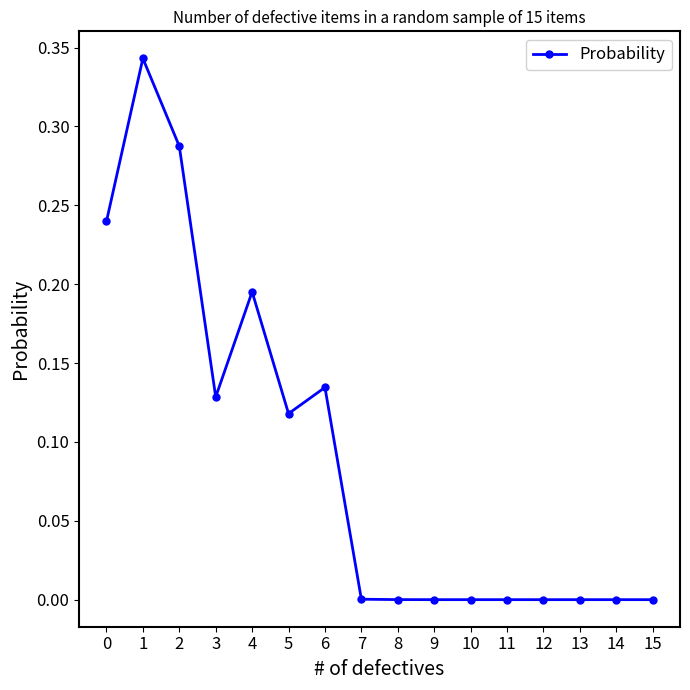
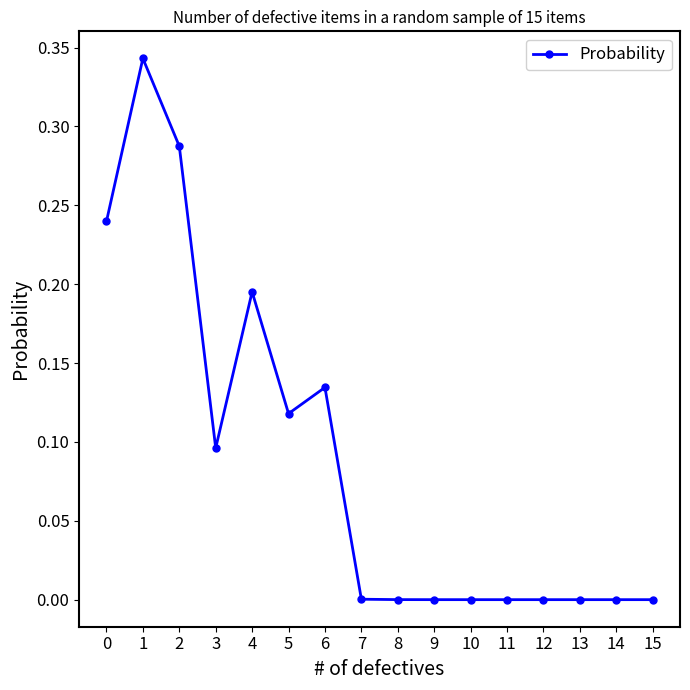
3: 0.129 -> 0.096
